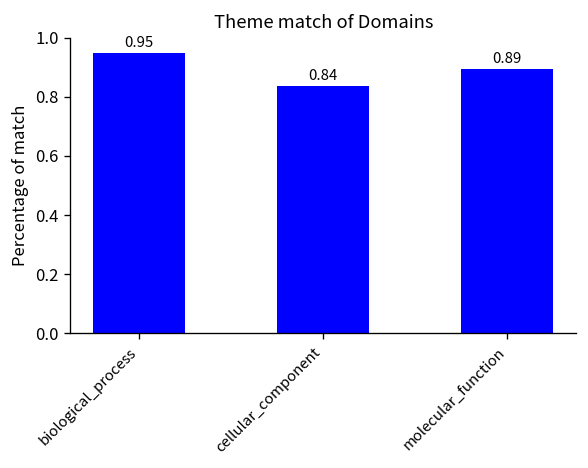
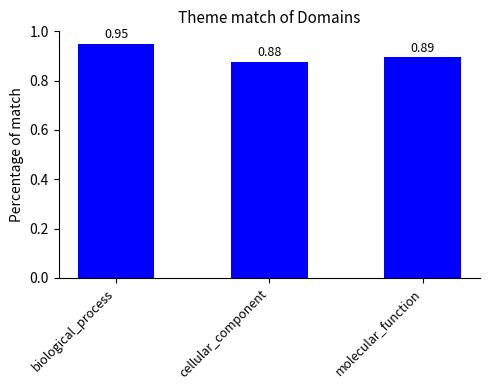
cellular_component: 0.84 -> 0.88
